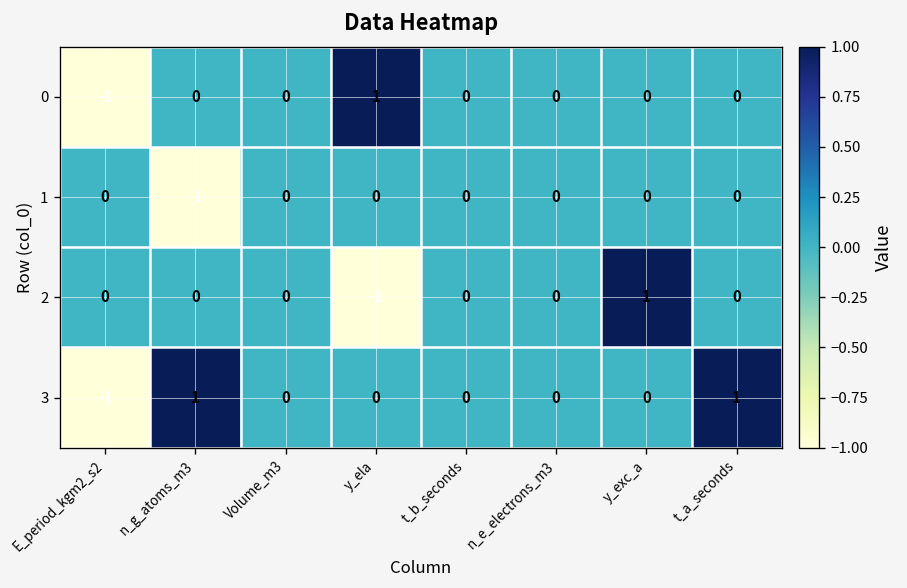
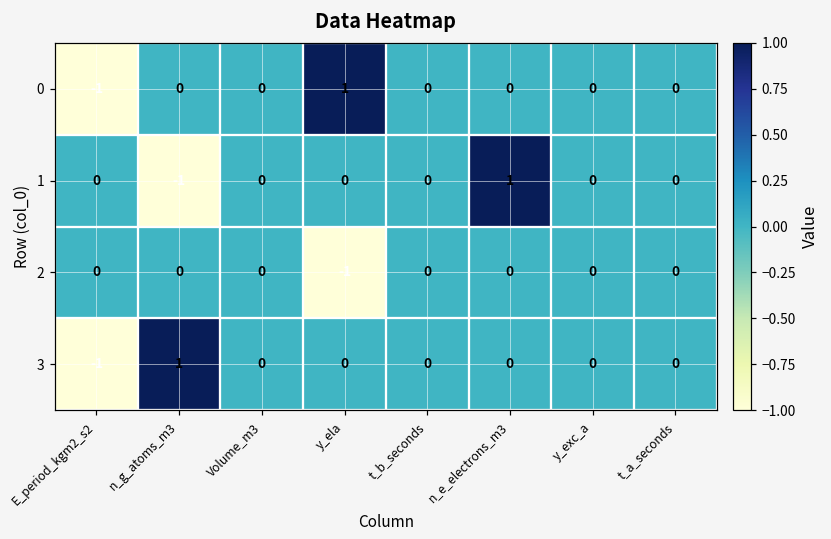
1, n_e_electrons_m3: 0 -> 1
2, y_exc_a: 1 -> 0
3, t_a_seconds: 1 -> 0
